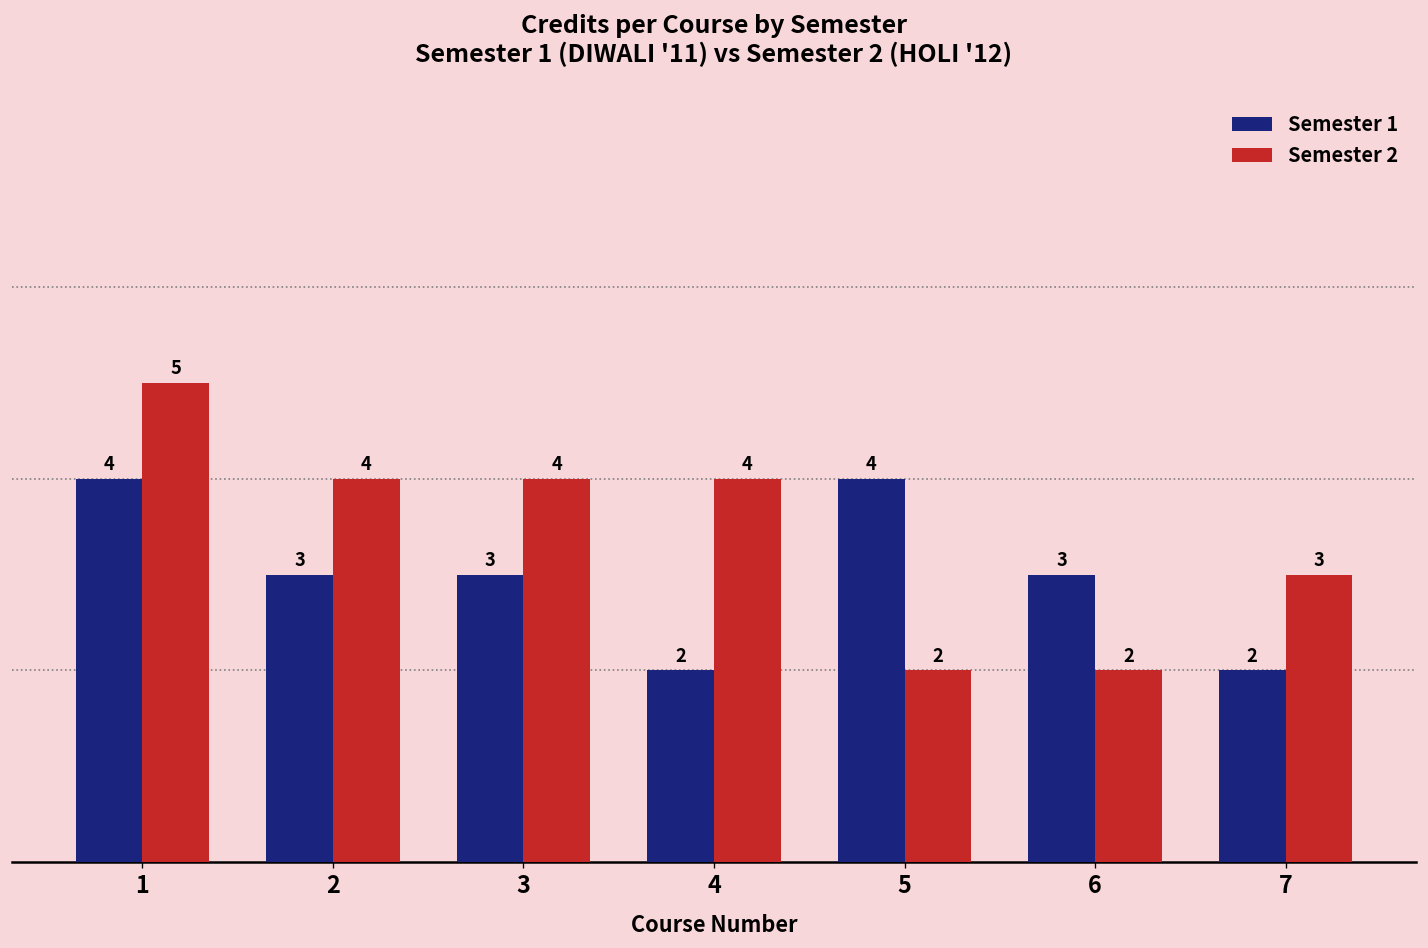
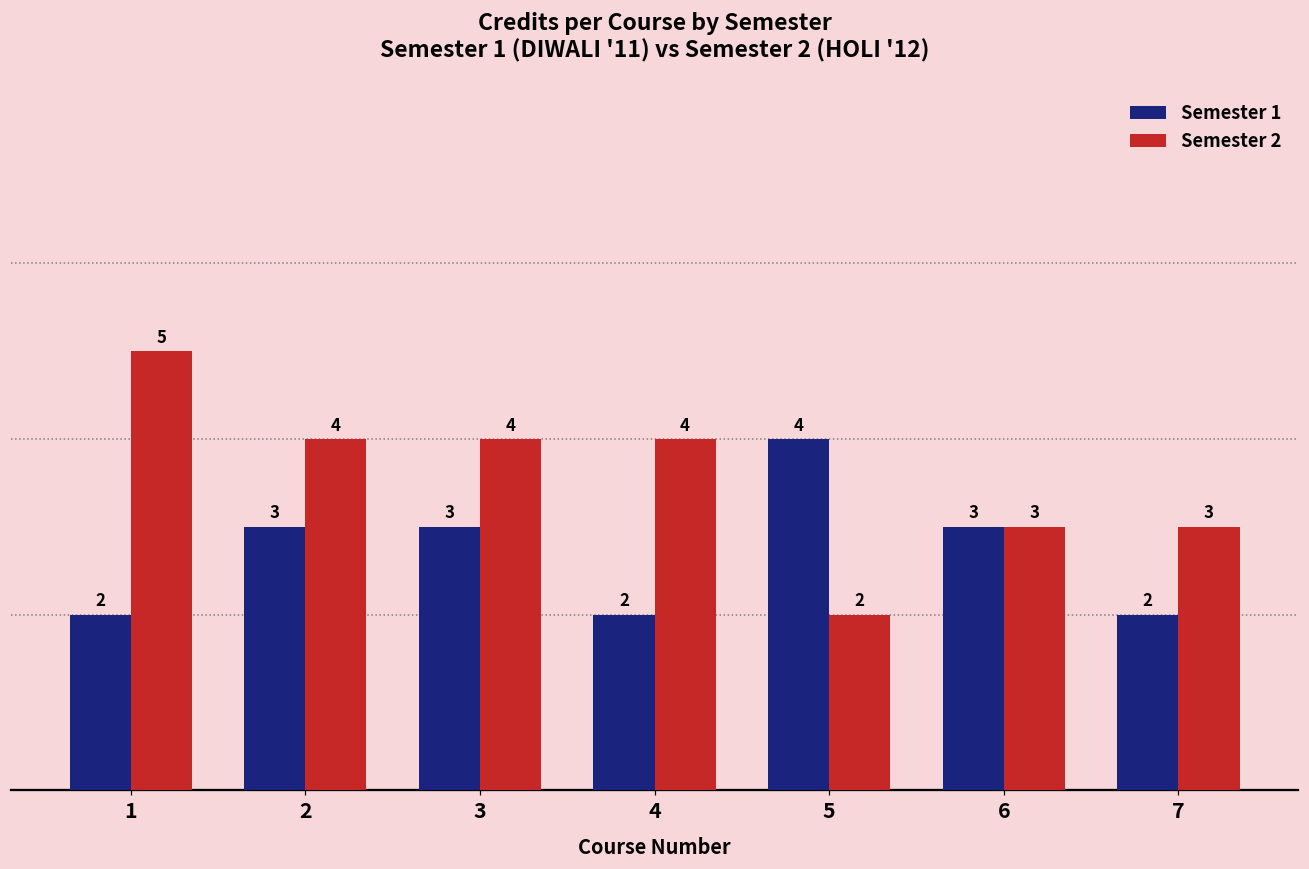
Semester 1, 1: 4 -> 2
Semester 2, 6: 2 -> 3
